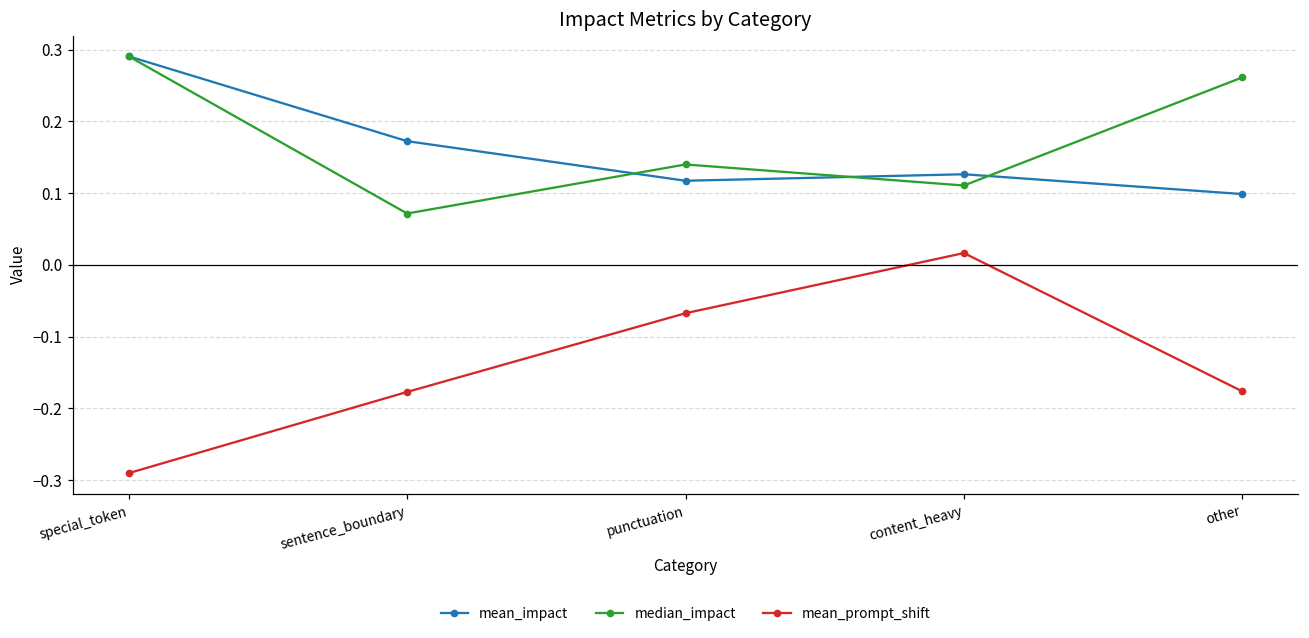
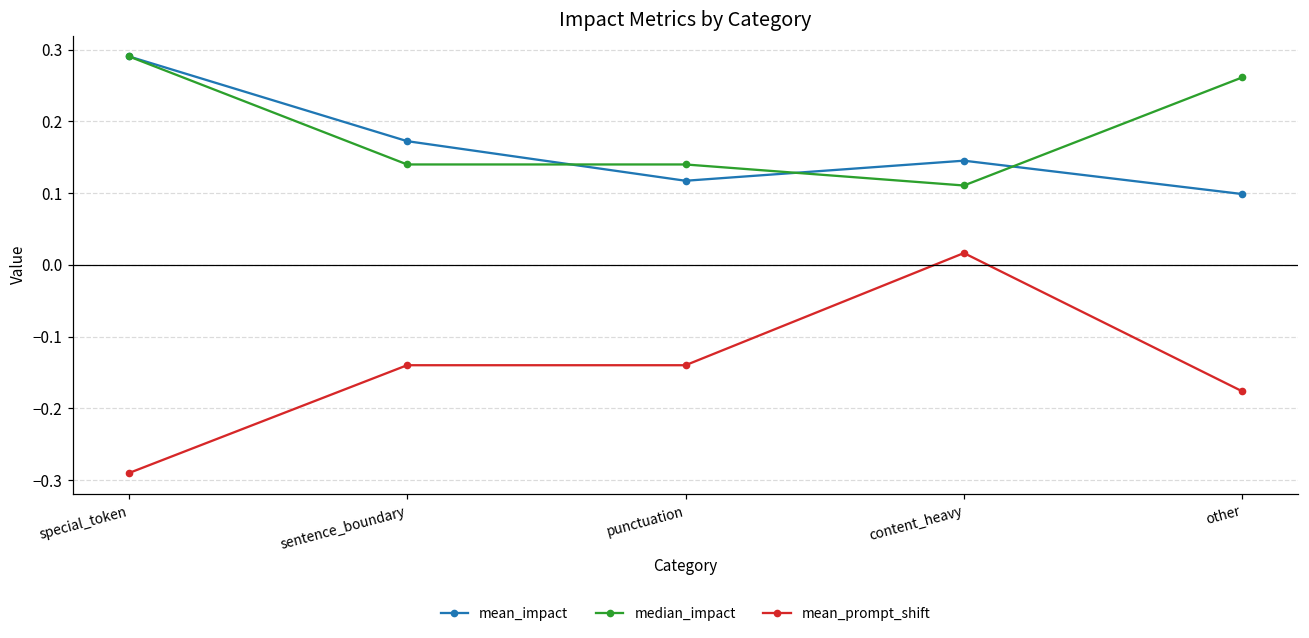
median_impact, sentence_boundary: 0.07 -> 0.14
mean_prompt_shift, sentence_boundary: -0.18 -> -0.14
mean_prompt_shift, punctuation: -0.07 -> -0.14
mean_impact, content_heavy: 0.13 -> 0.15
